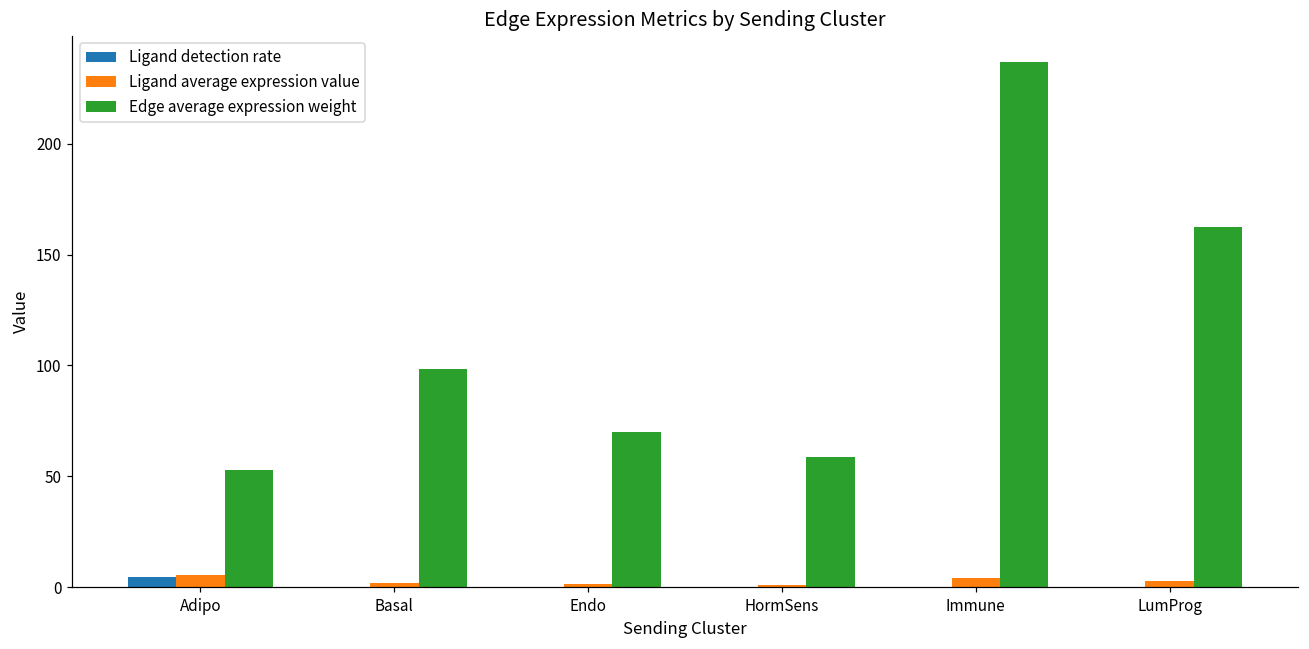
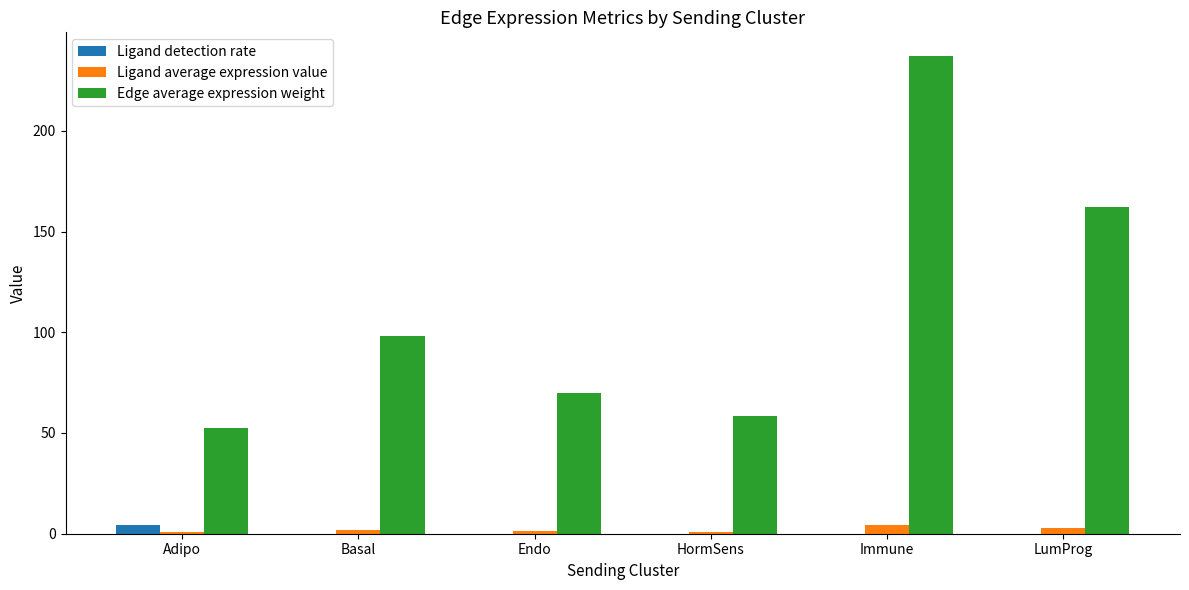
Ligand average expression value, Adipo: 6 -> 1
